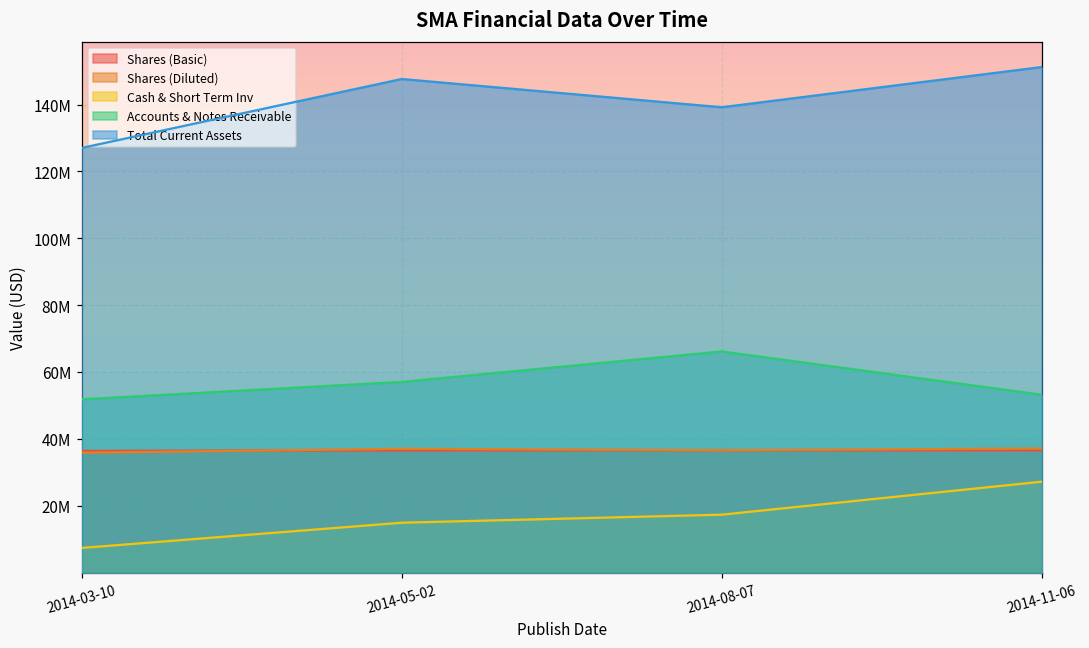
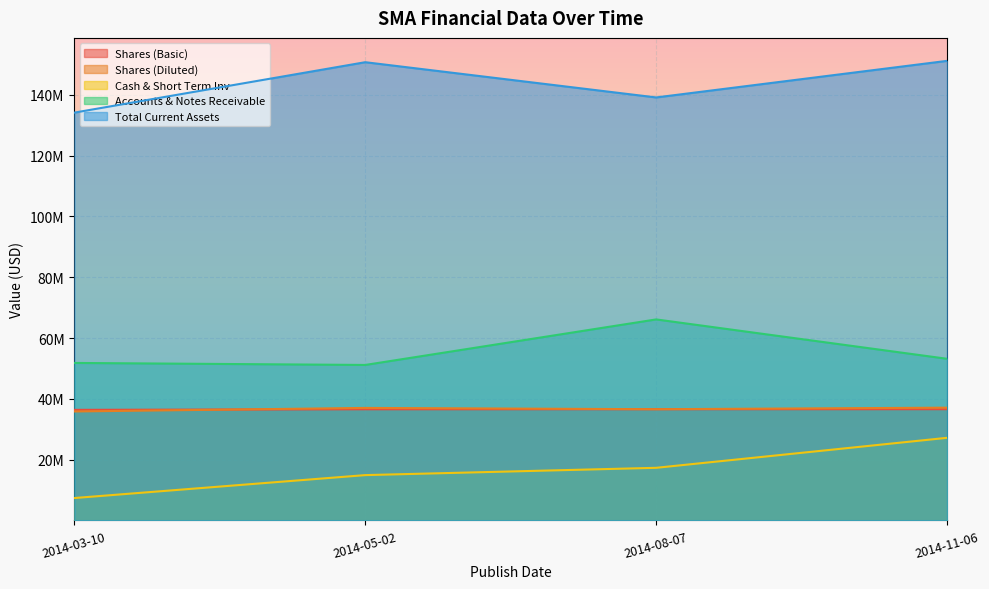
Total Current Assets, 2014-03-10: 127000000 -> 134000000
Accounts & Notes Receivable, 2014-05-02: 57000000 -> 51000000
Total Current Assets, 2014-05-02: 148000000 -> 151000000
